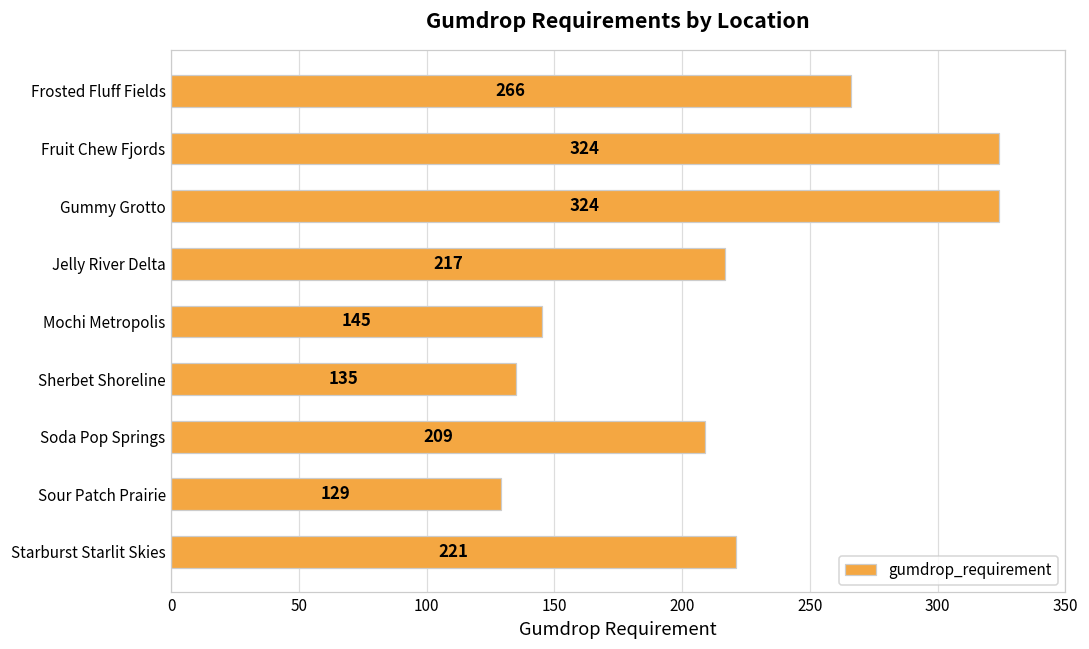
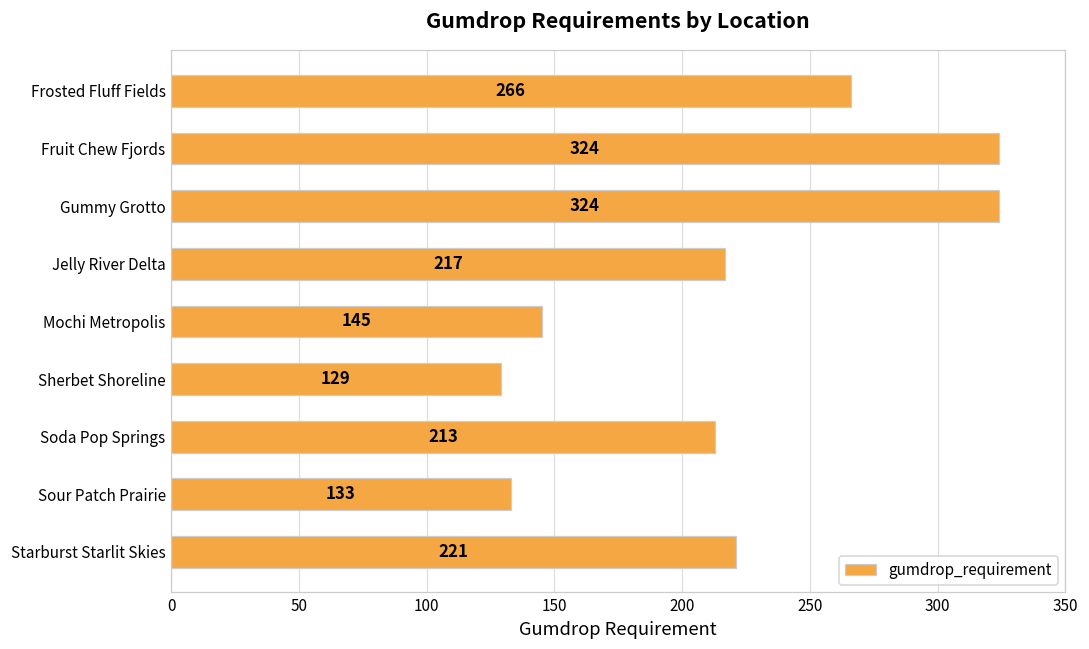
Sherbet Shoreline: 135 -> 129
Soda Pop Springs: 209 -> 213
Sour Patch Prairie: 129 -> 133
